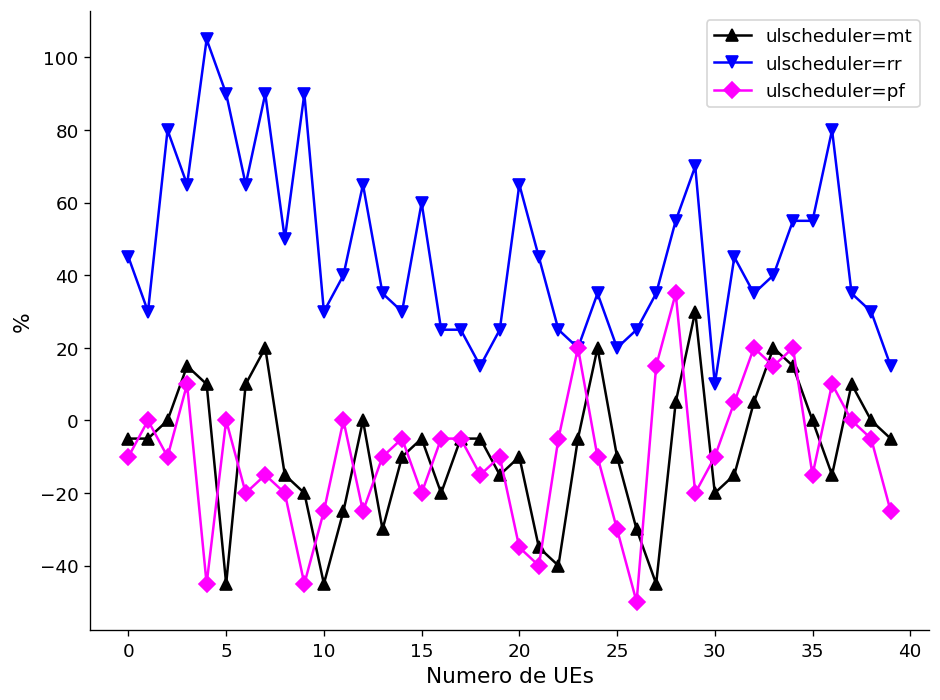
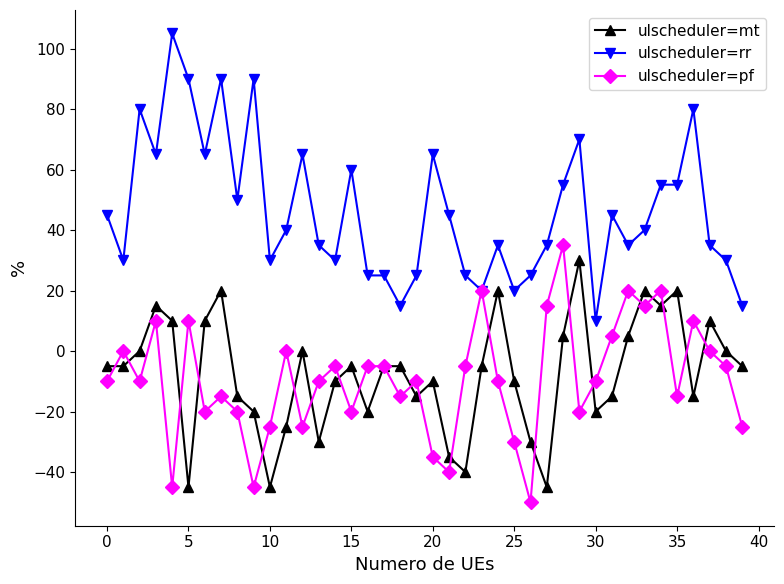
ulscheduler=pf, 5: 0 -> 10
ulscheduler=mt, 35: 0 -> 20
